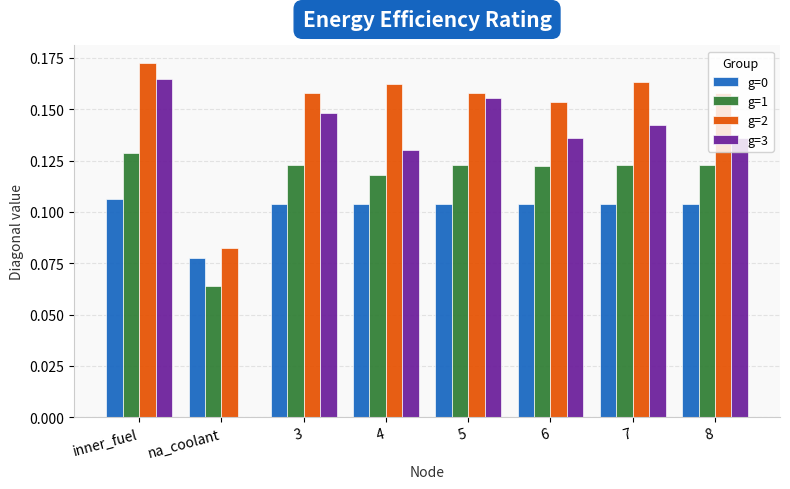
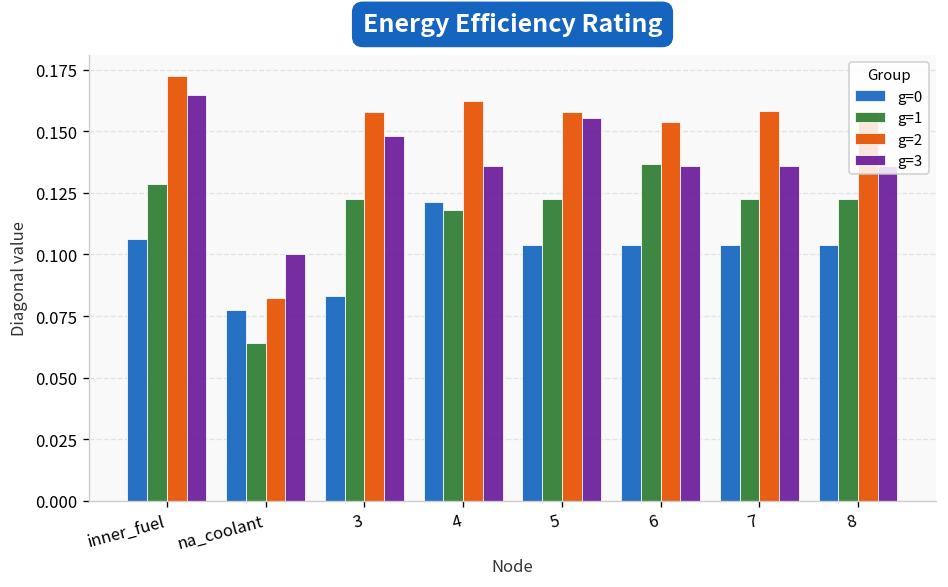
g=3, na_coolant: 0.0 -> 0.1
g=0, 3: 0.104 -> 0.083
g=0, 4: 0.104 -> 0.121
g=3, 4: 0.130 -> 0.136
g=1, 6: 0.123 -> 0.137
g=2, 7: 0.163 -> 0.158
g=3, 7: 0.142 -> 0.136
